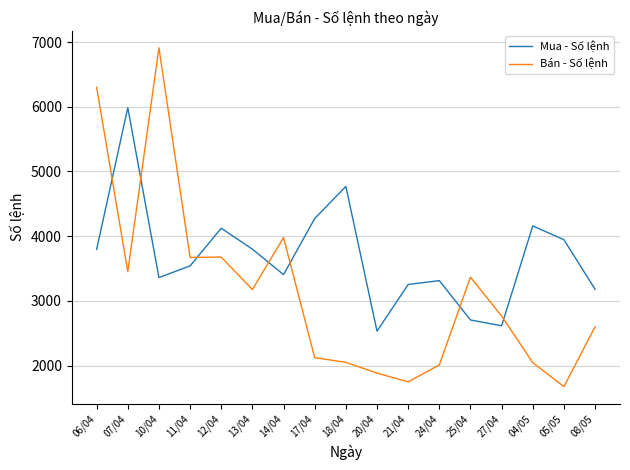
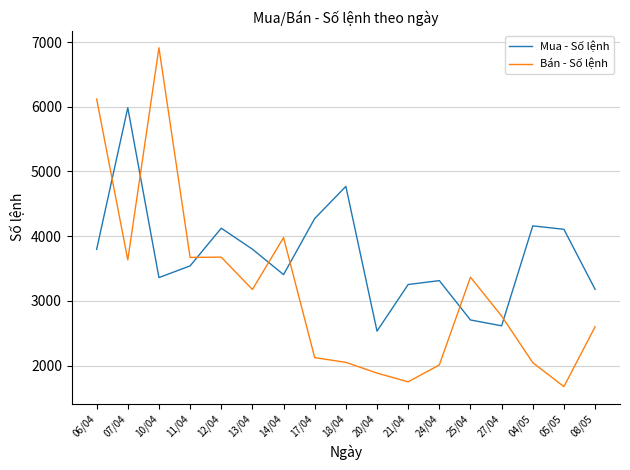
Bán - Số lệnh, 06/04: 6300 -> 6100
Bán - Số lệnh, 07/04: 3500 -> 3600
Mua - Số lệnh, 05/05: 3900 -> 4100
